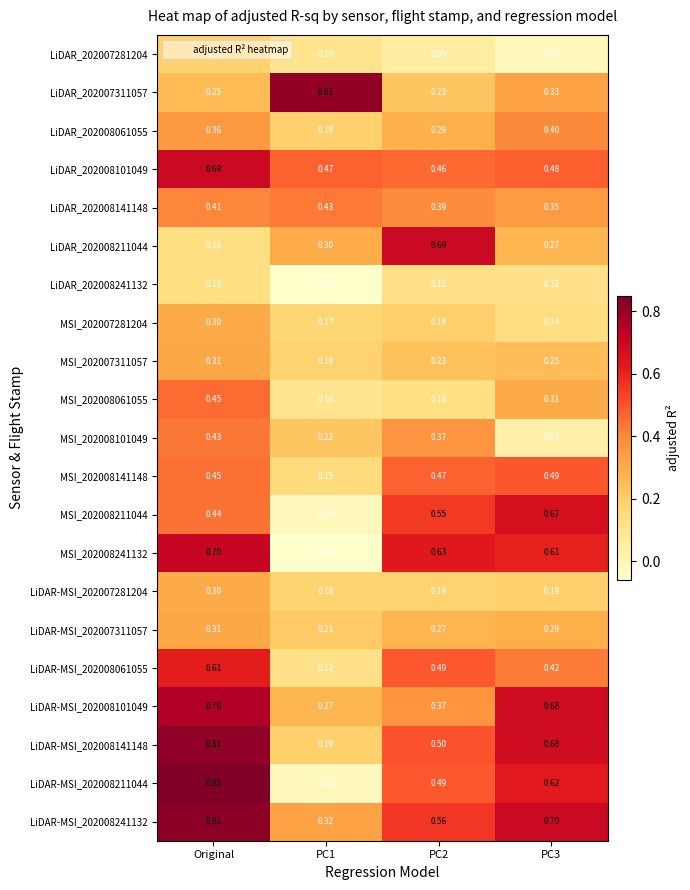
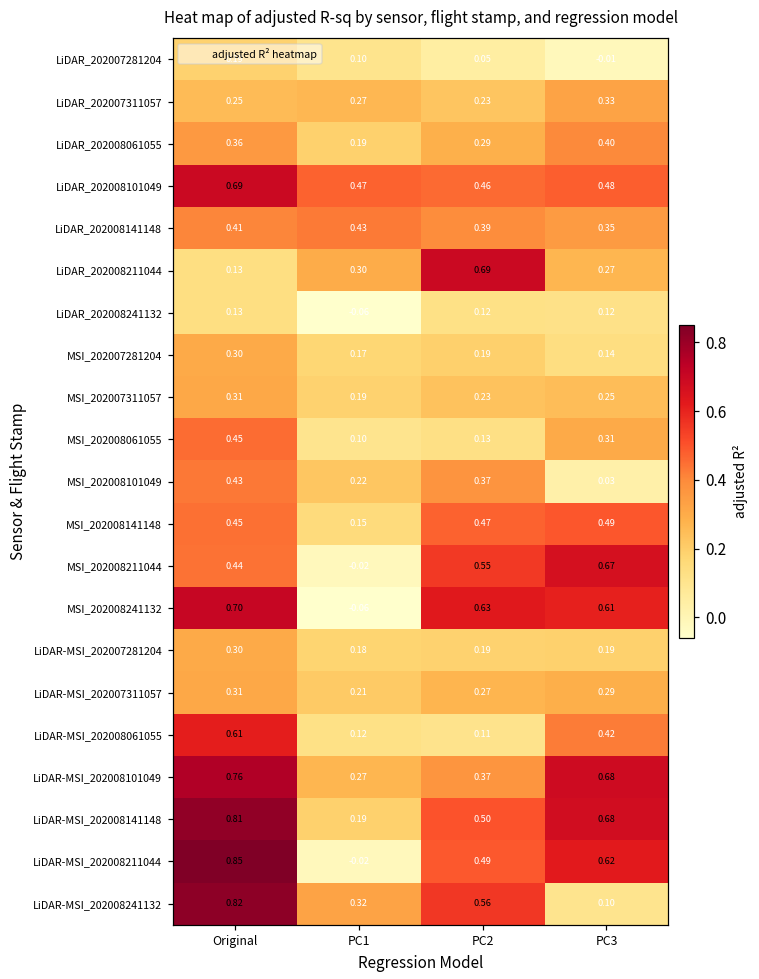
LiDAR_202007311057, PC1: 0.81 -> 0.27
LiDAR-MSI_202008061055, PC2: 0.49 -> 0.11
LiDAR-MSI_202008241132, PC3: 0.70 -> 0.10
